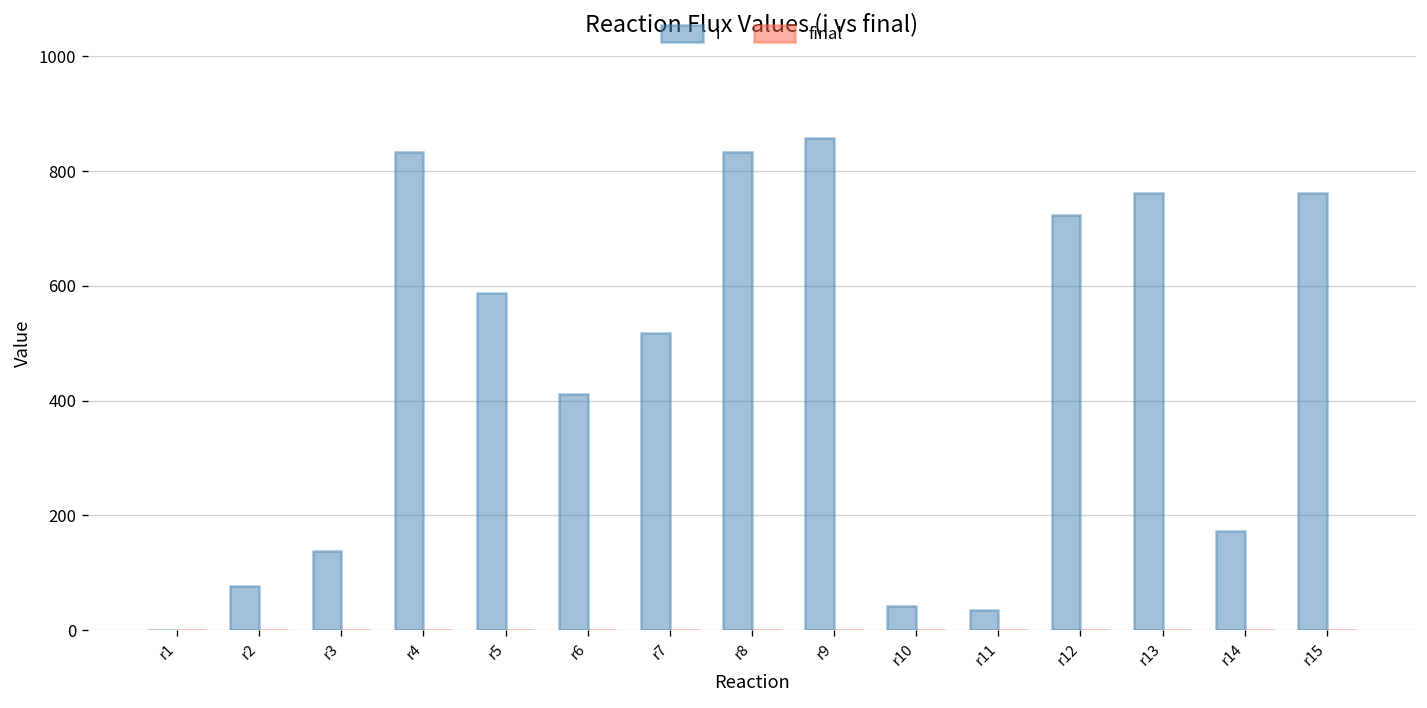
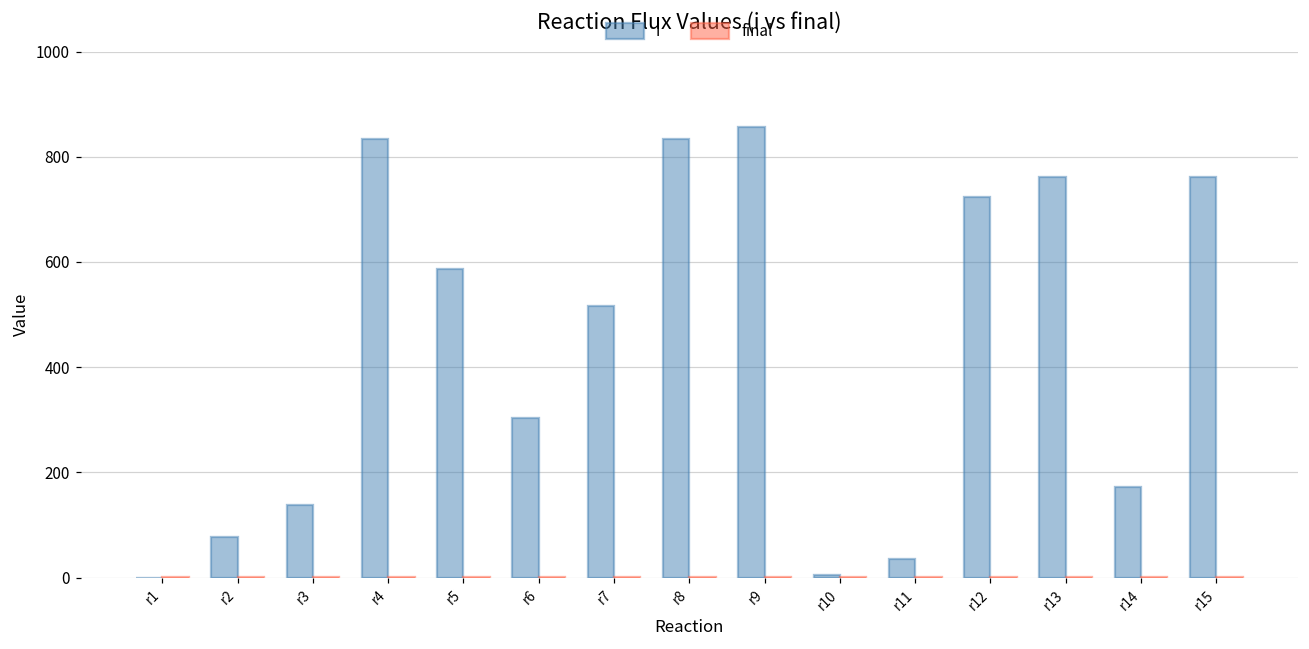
i, r6: 410 -> 300
i, r10: 40 -> 10
